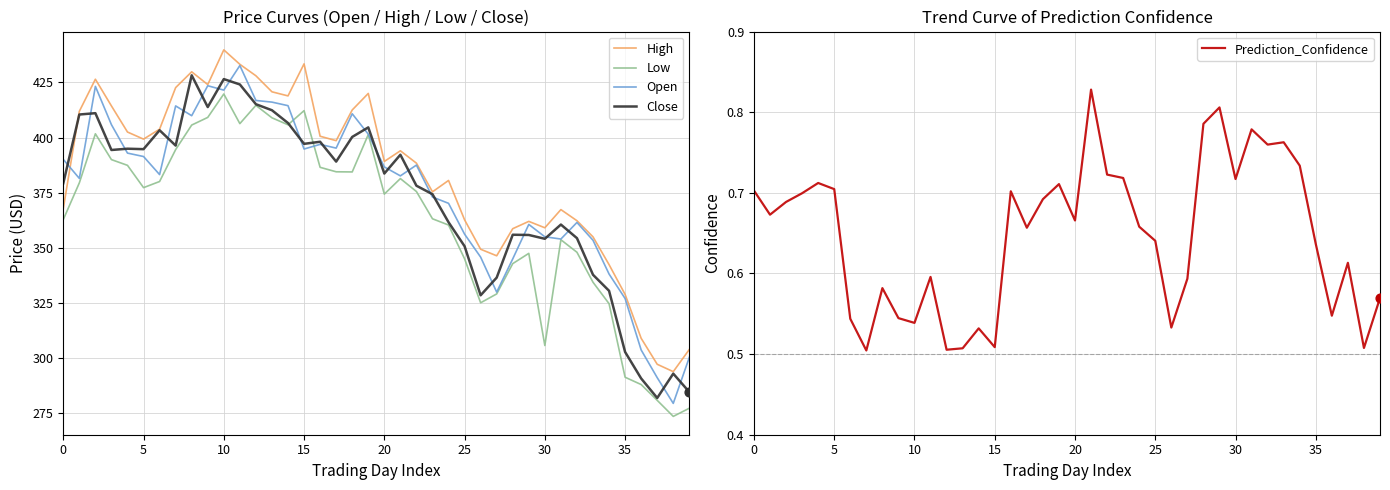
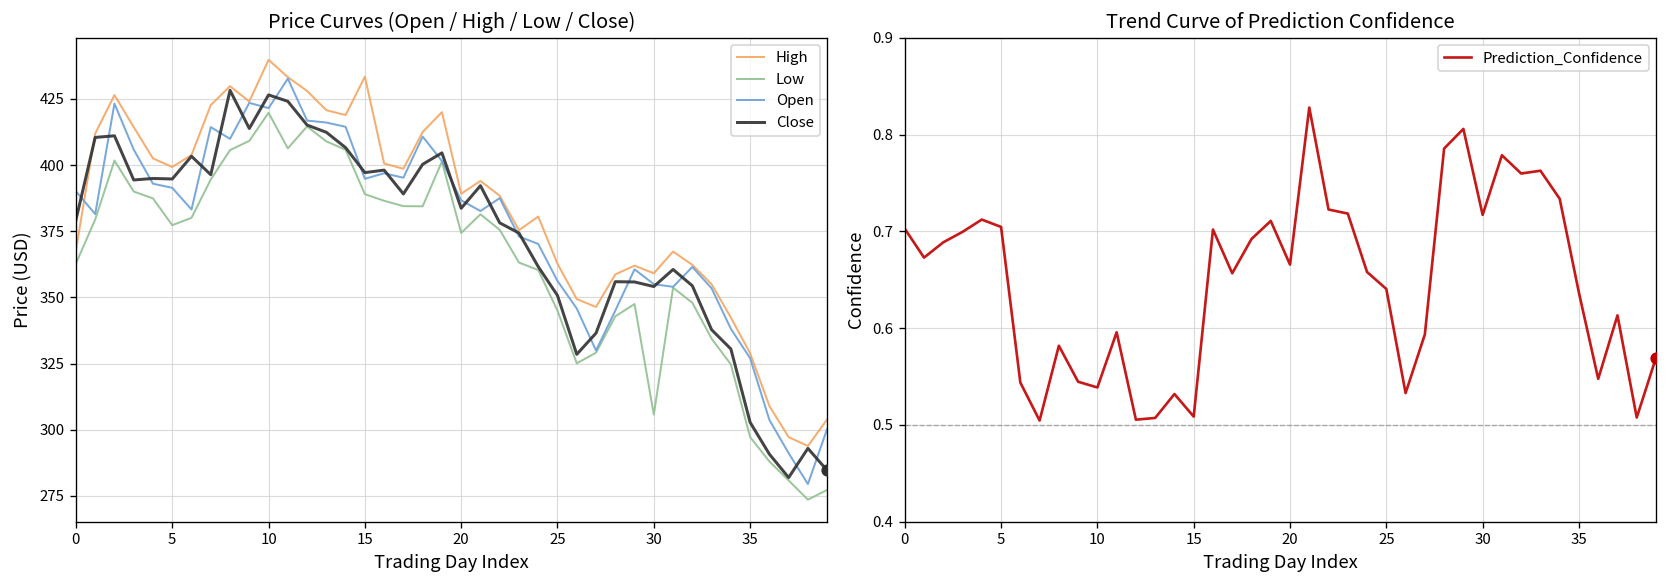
Price Curves (Open / High / Low / Close), Low, 15: 412 -> 389
Price Curves (Open / High / Low / Close), Low, 35: 291 -> 297
